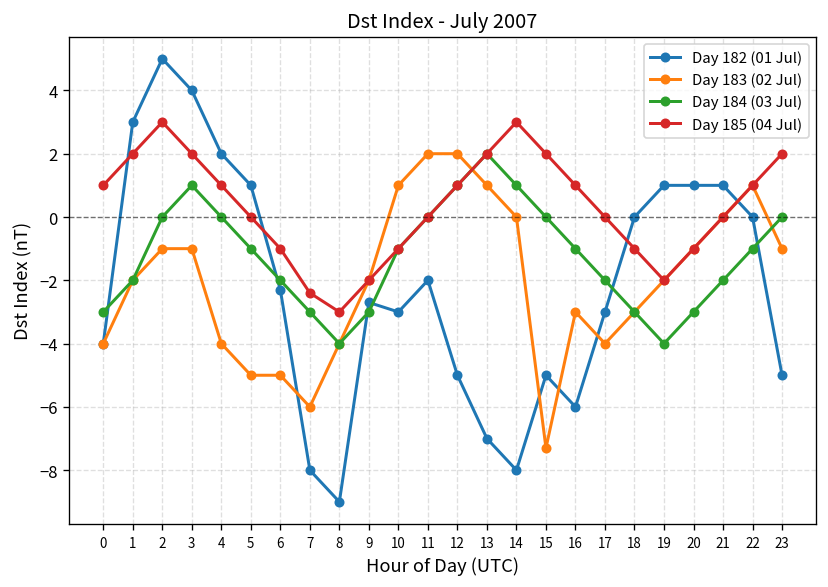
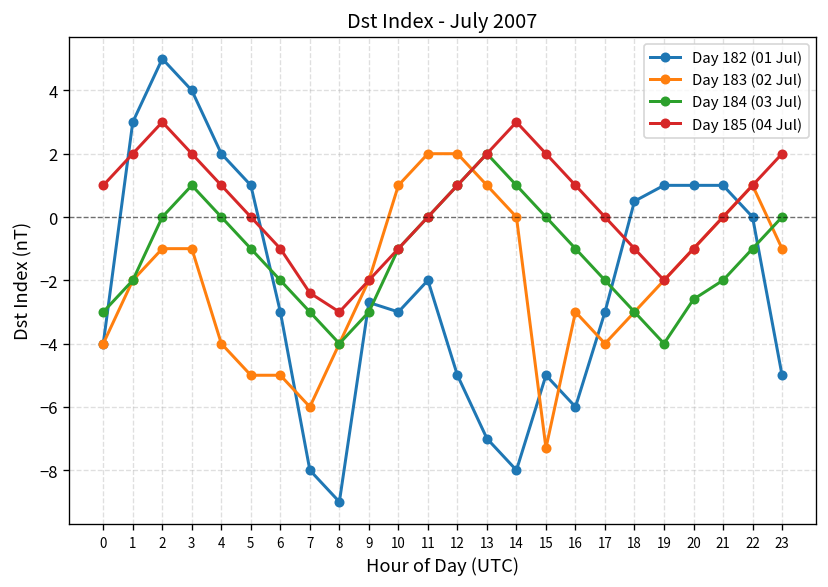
Day 182 (01 Jul), 6: -2.3 -> -3.0
Day 182 (01 Jul), 18: 0.0 -> 0.5
Day 184 (03 Jul), 20: -3.0 -> -2.6
